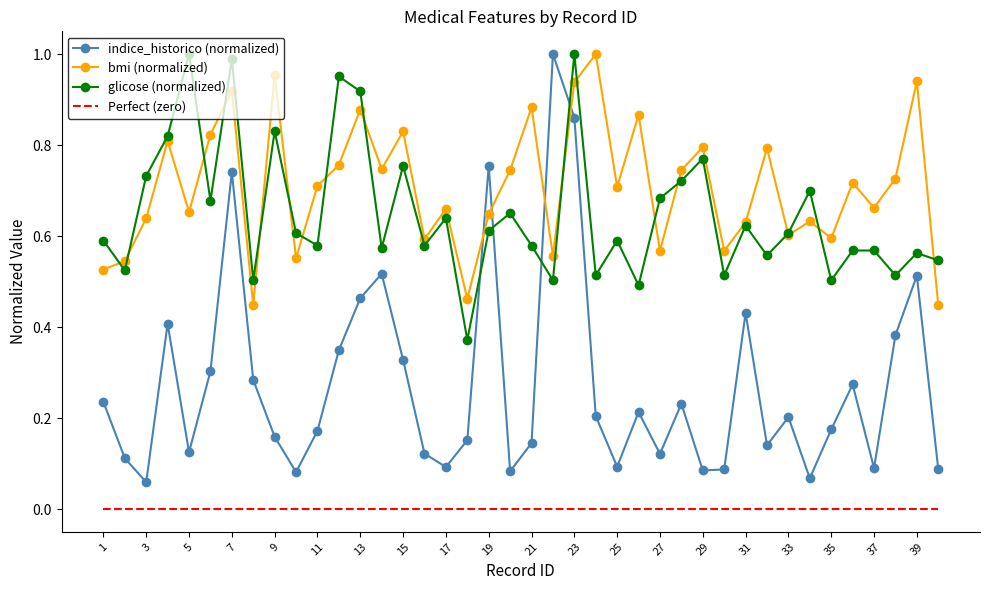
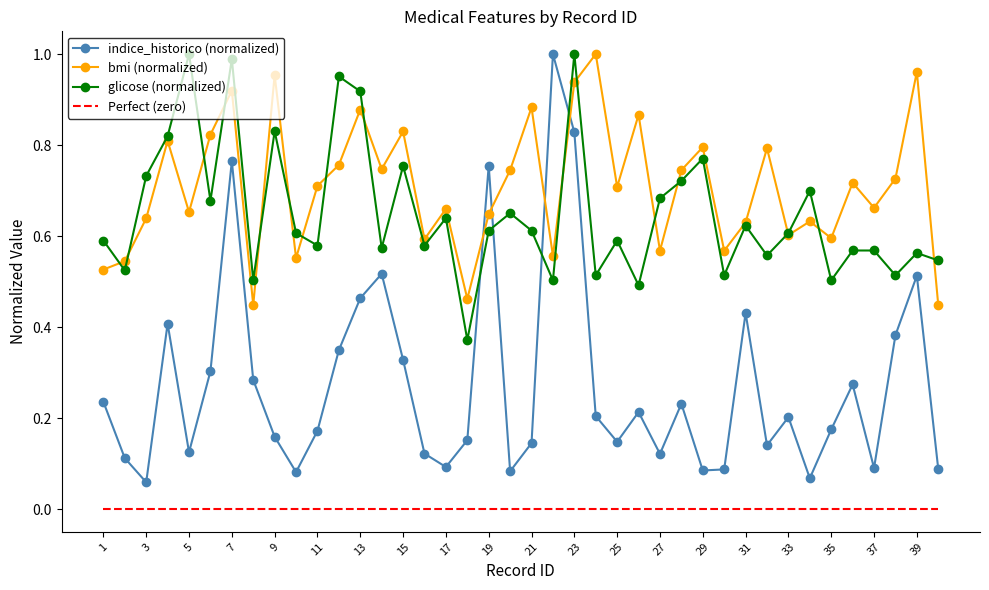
indice_historico (normalized), 7: 0.74 -> 0.77
glicose (normalized), 21: 0.58 -> 0.61
indice_historico (normalized), 23: 0.86 -> 0.83
indice_historico (normalized), 25: 0.09 -> 0.15
bmi (normalized), 39: 0.94 -> 0.96
